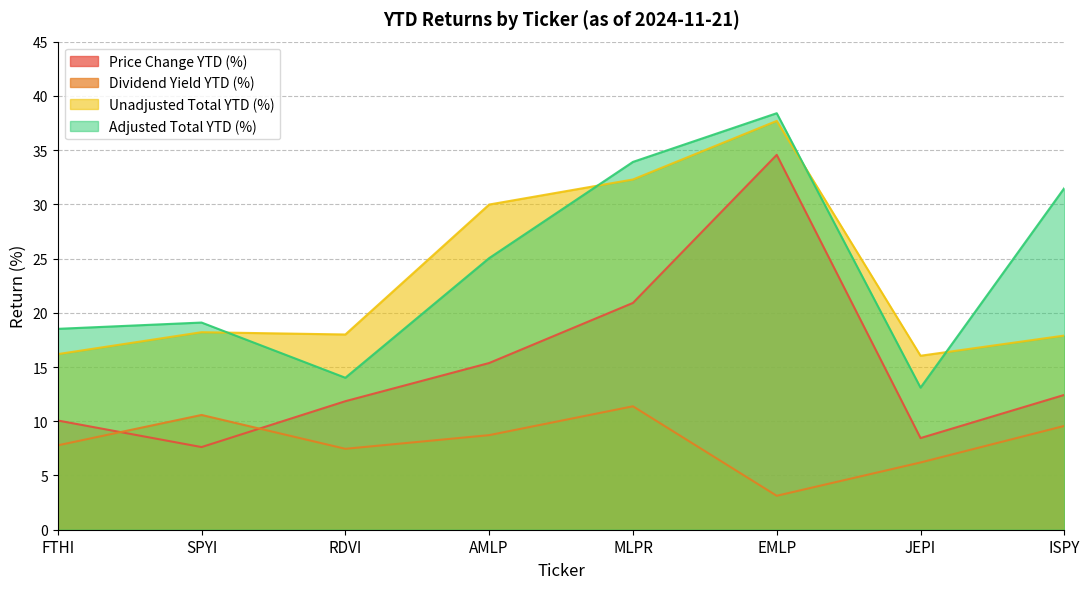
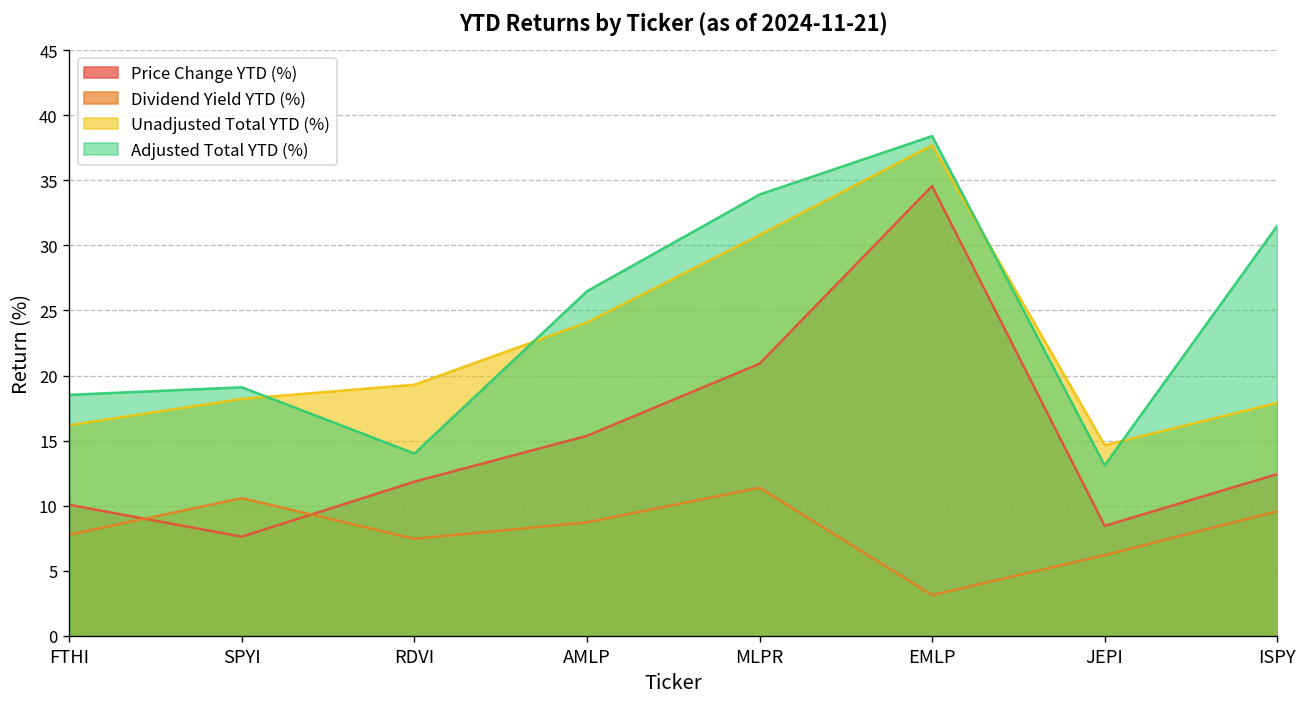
Unadjusted Total YTD (%), RDVI: 18.0 -> 19.3
Unadjusted Total YTD (%), AMLP: 30.0 -> 24.1
Adjusted Total YTD (%), AMLP: 25.0 -> 26.5
Unadjusted Total YTD (%), MLPR: 32.3 -> 30.8
Unadjusted Total YTD (%), JEPI: 16.0 -> 14.7
